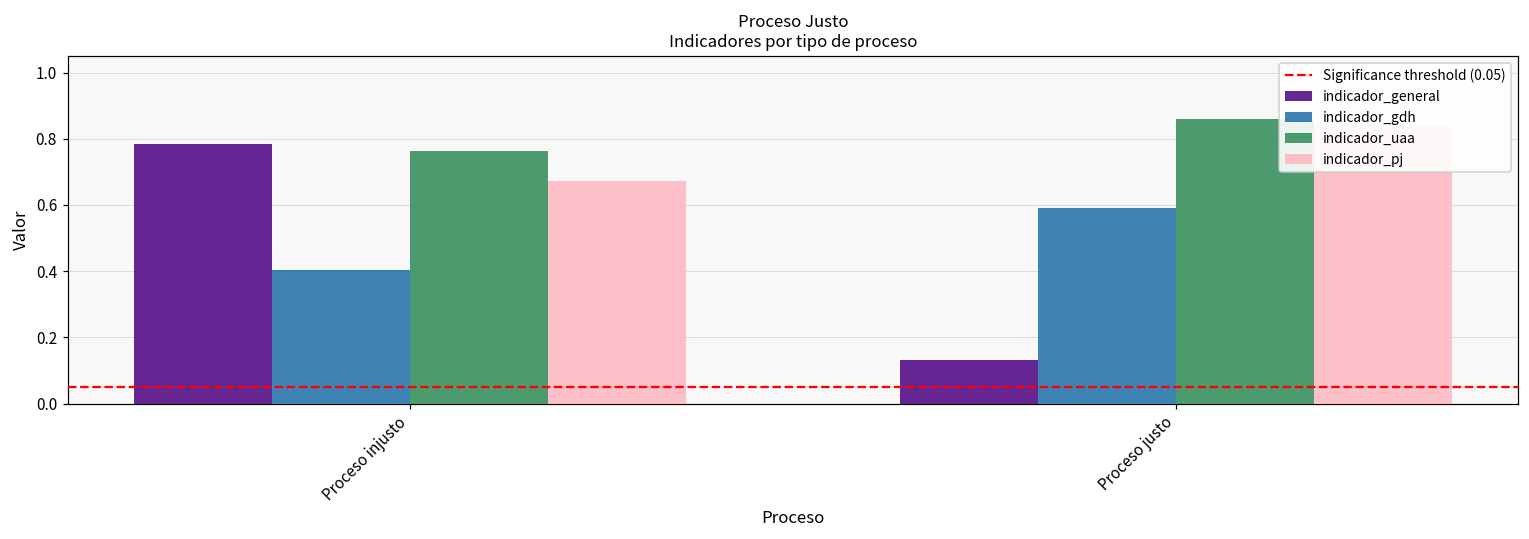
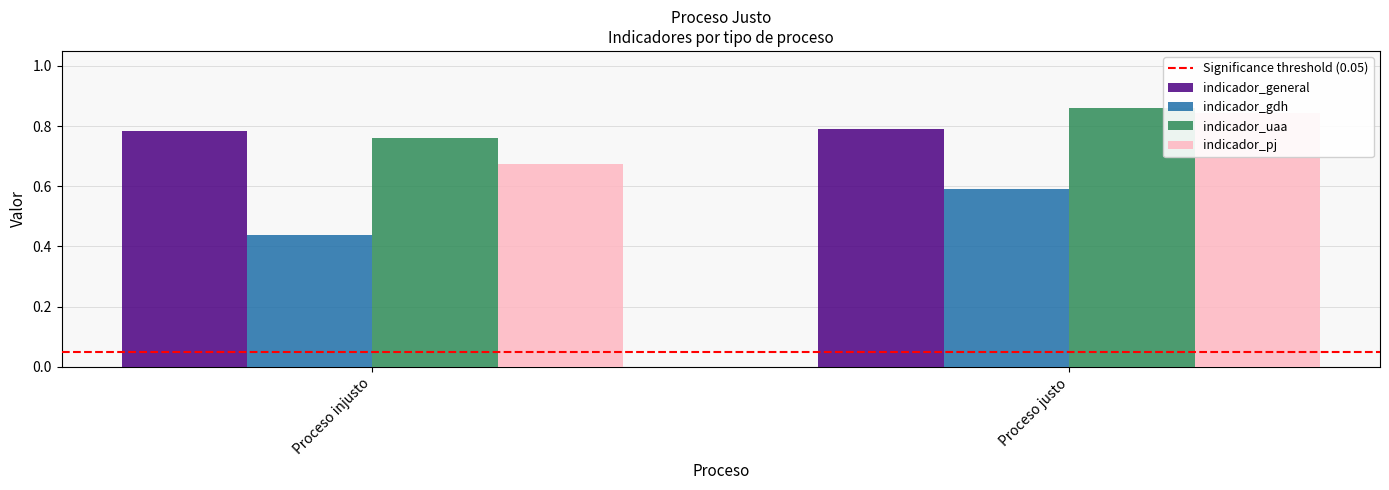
indicador_gdh, Proceso injusto: 0.40 -> 0.44
indicador_general, Proceso justo: 0.13 -> 0.79
